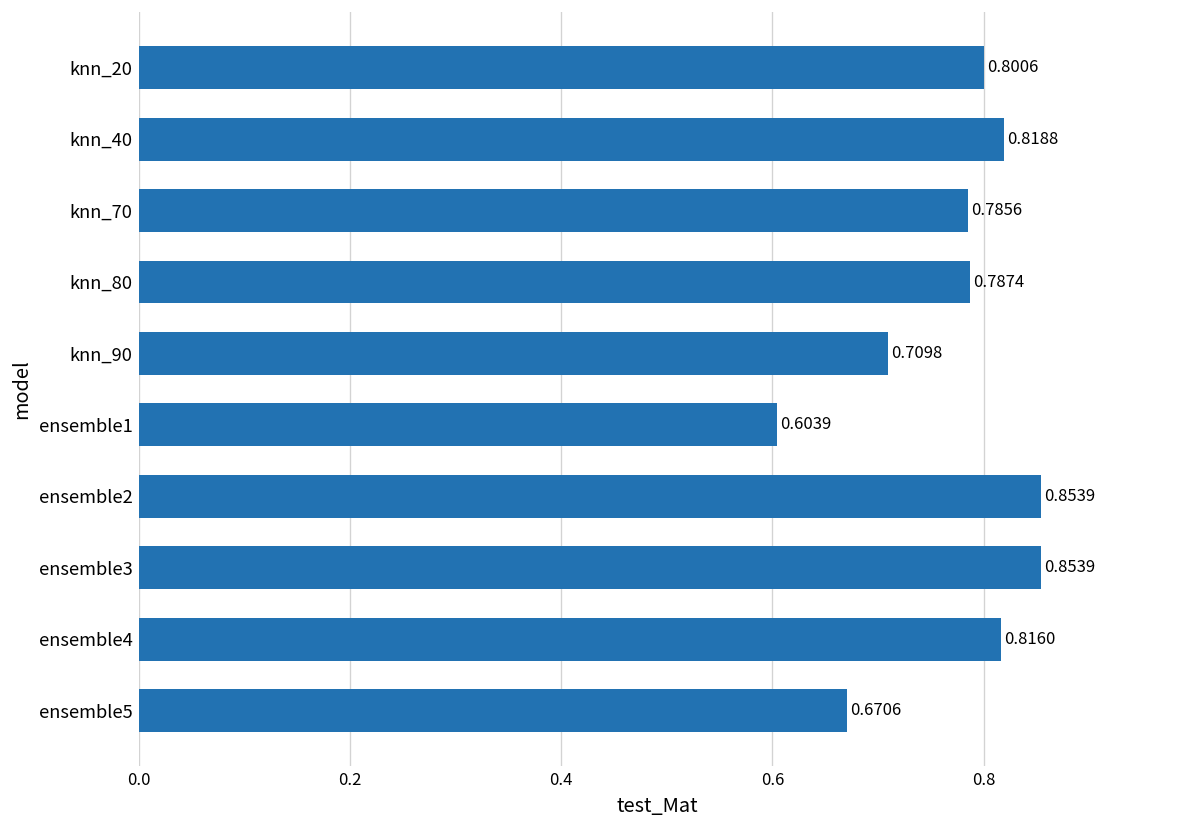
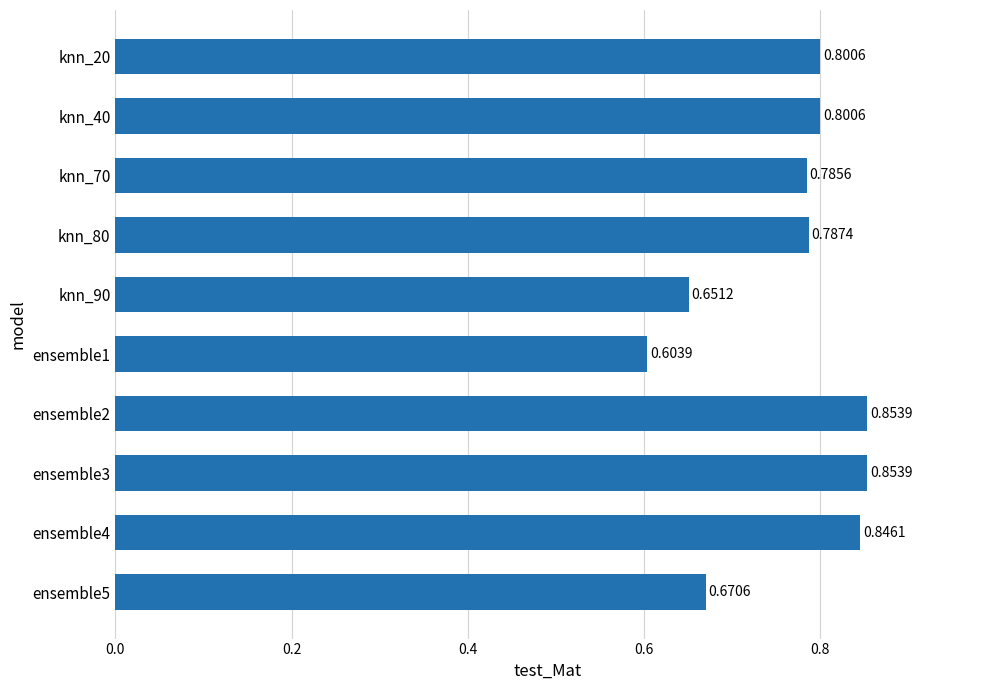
knn_40: 0.8188 -> 0.8006
knn_90: 0.7098 -> 0.6512
ensemble4: 0.8160 -> 0.8461
